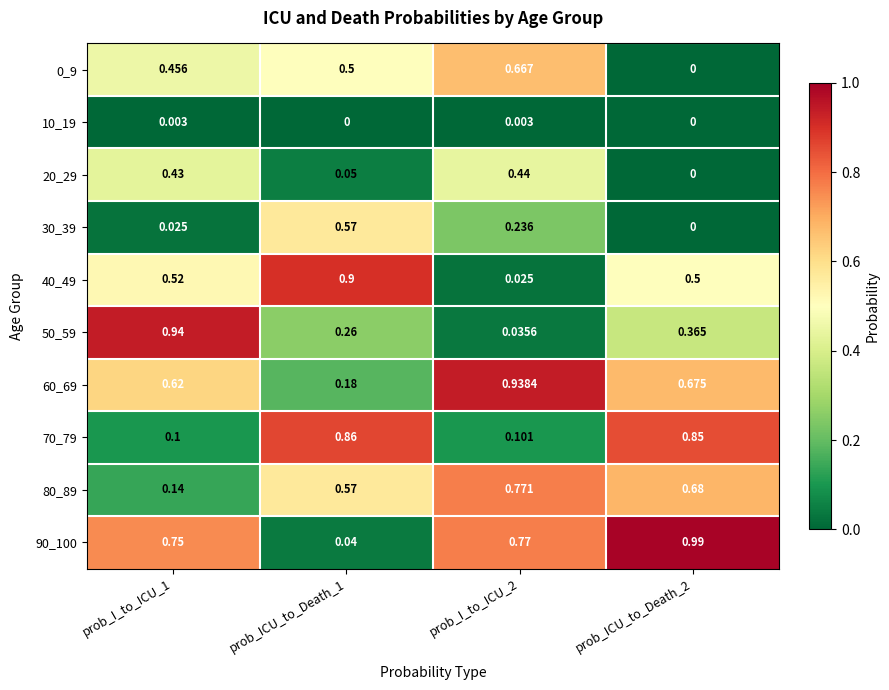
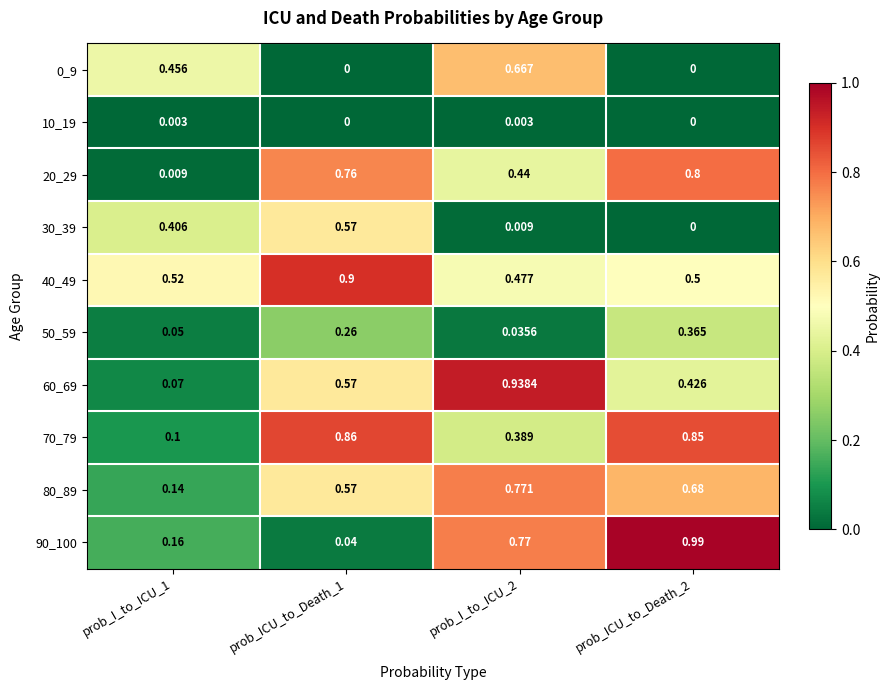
0_9, prob_ICU_to_Death_1: 0.5 -> 0
20_29, prob_I_to_ICU_1: 0.43 -> 0.009
20_29, prob_ICU_to_Death_1: 0.05 -> 0.76
20_29, prob_ICU_to_Death_2: 0 -> 0.8
30_39, prob_I_to_ICU_1: 0.025 -> 0.406
30_39, prob_I_to_ICU_2: 0.236 -> 0.009
40_49, prob_I_to_ICU_2: 0.025 -> 0.477
50_59, prob_I_to_ICU_1: 0.94 -> 0.05
60_69, prob_I_to_ICU_1: 0.62 -> 0.07
60_69, prob_ICU_to_Death_1: 0.18 -> 0.57
60_69, prob_ICU_to_Death_2: 0.675 -> 0.426
70_79, prob_I_to_ICU_2: 0.101 -> 0.389
90_100, prob_I_to_ICU_1: 0.75 -> 0.16
